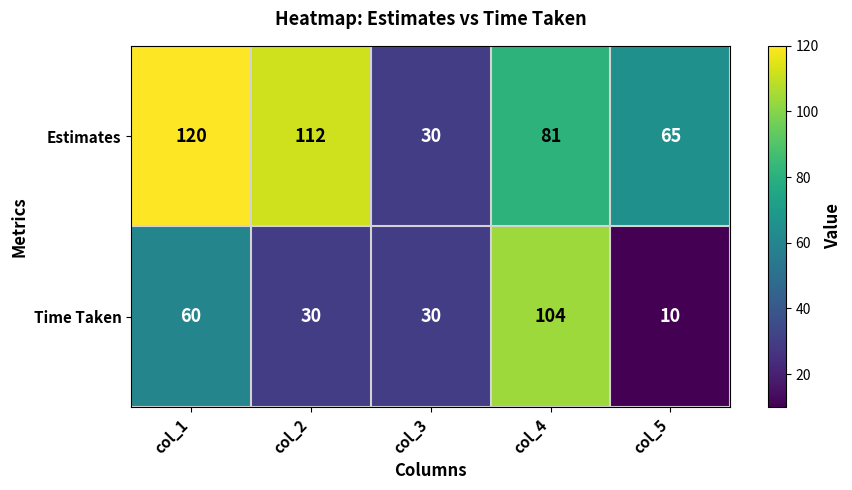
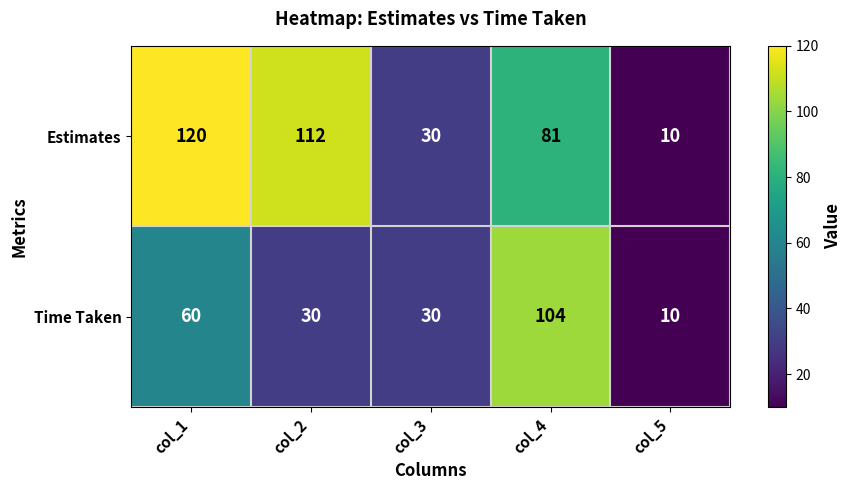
Estimates, col_5: 65 -> 10
